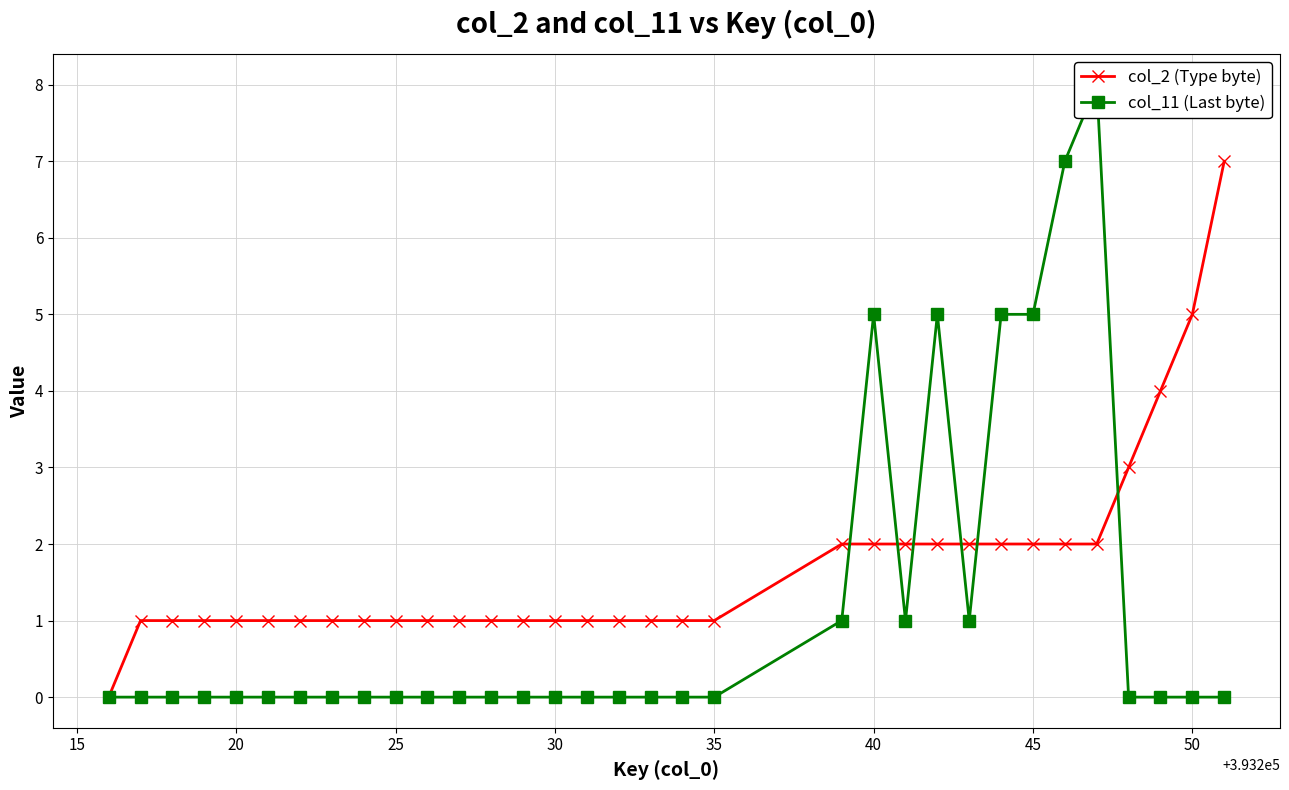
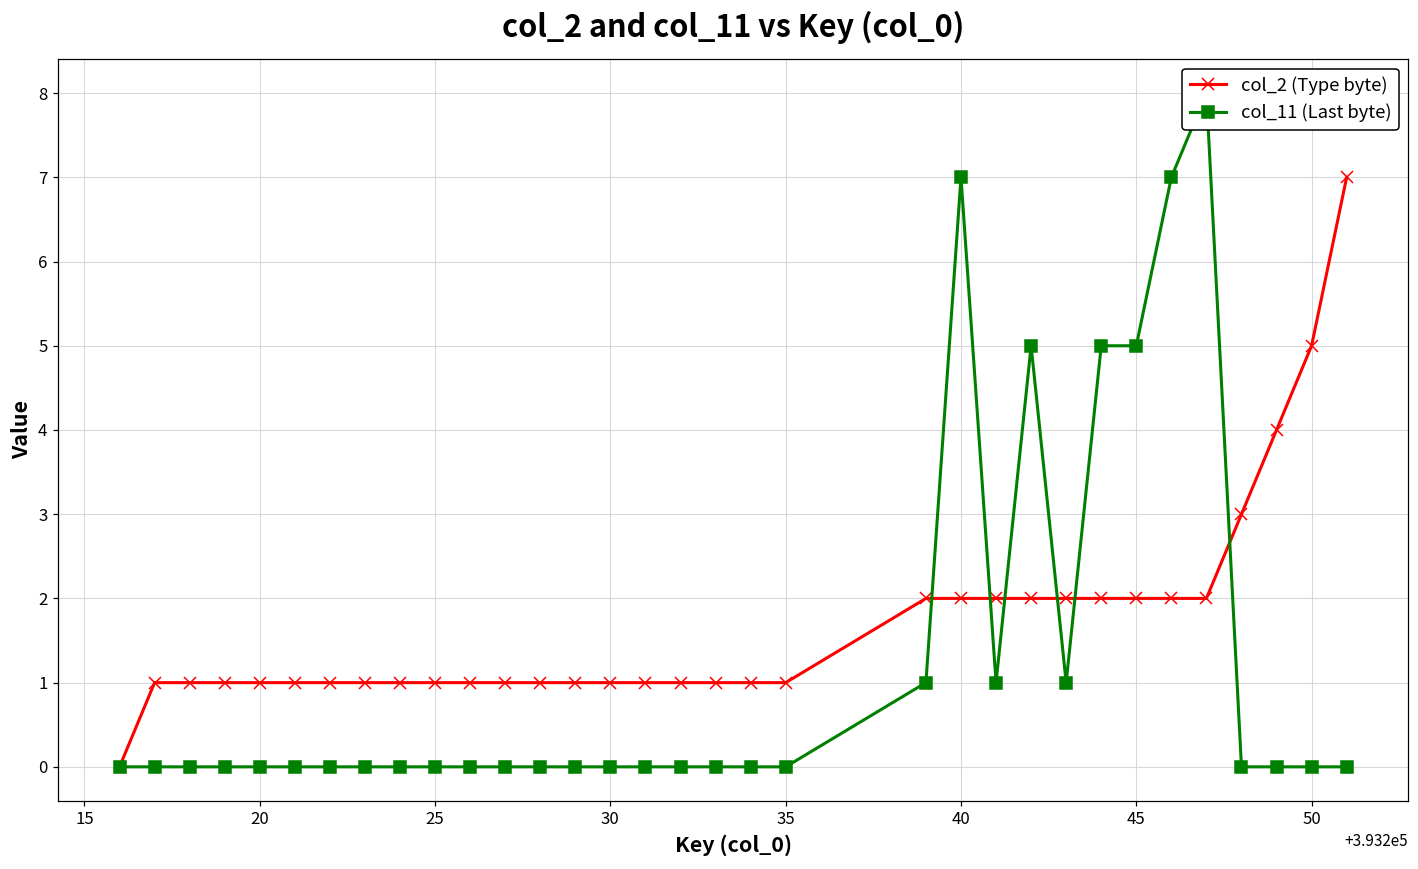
col_11 (Last byte), 40: 5 -> 7
